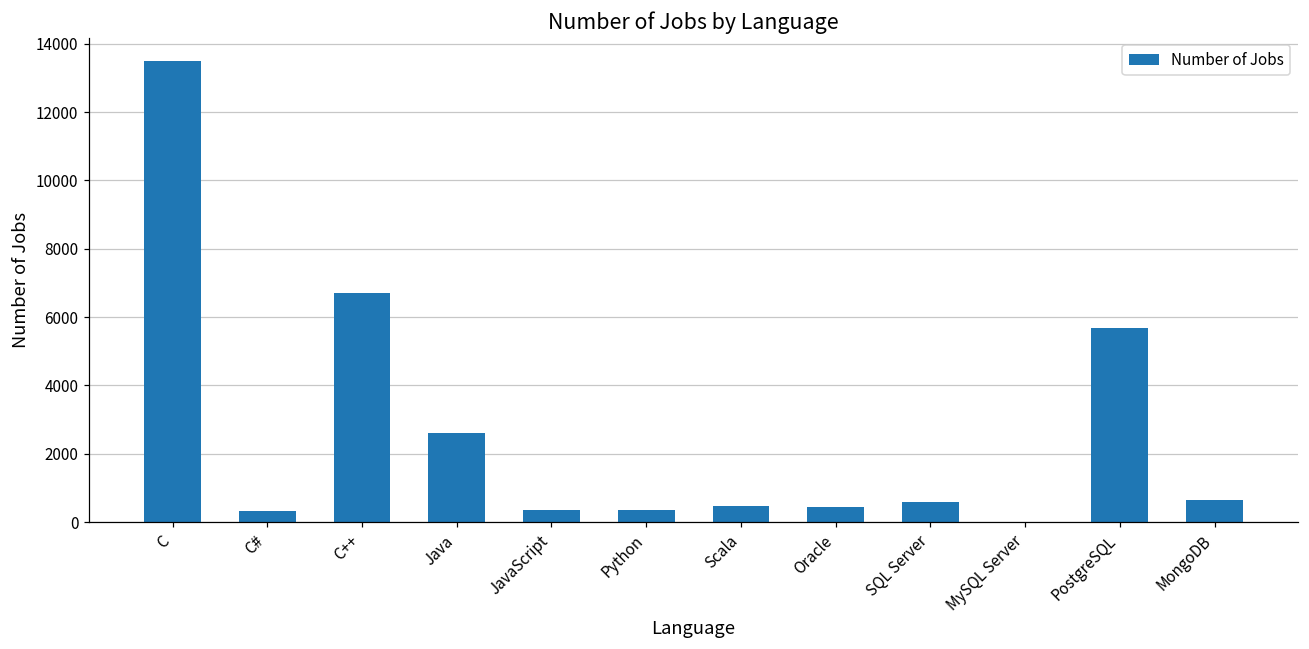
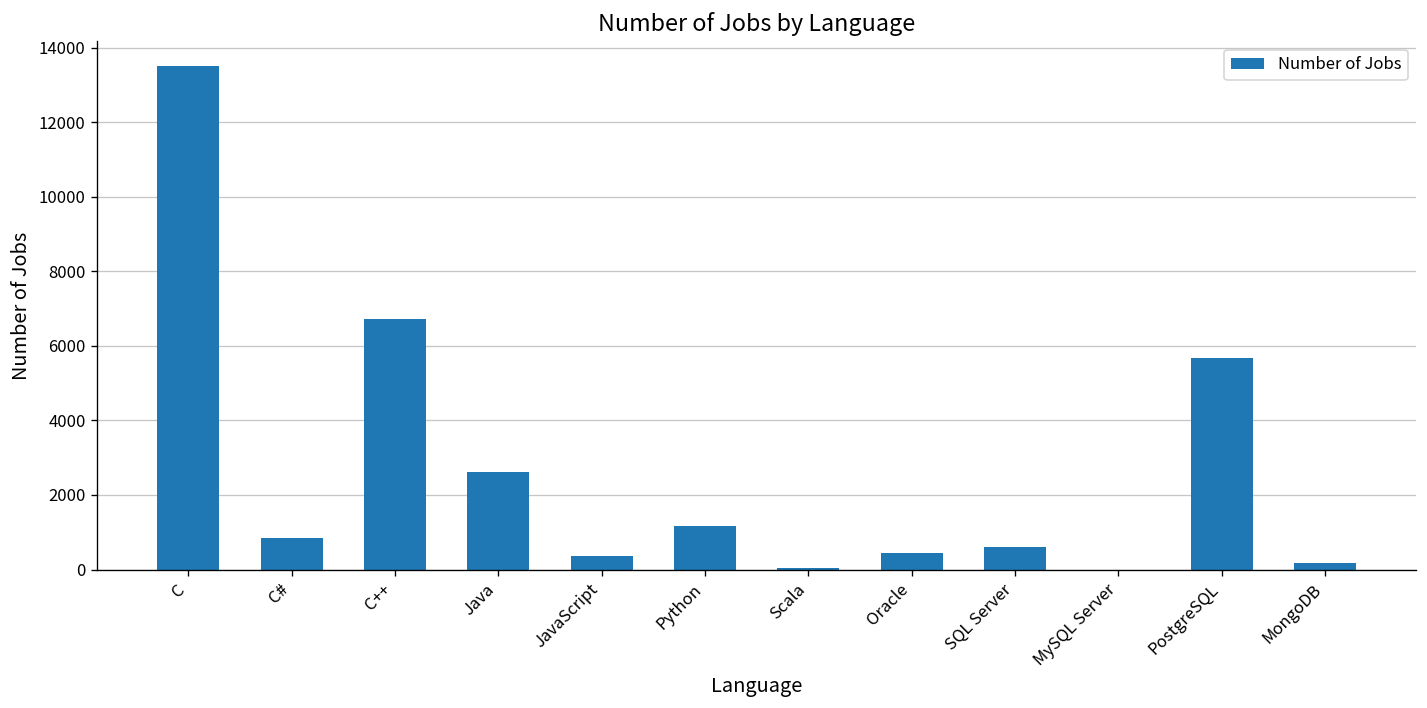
C#: 300 -> 800
Python: 400 -> 1200
Scala: 500 -> 0
MongoDB: 600 -> 200
